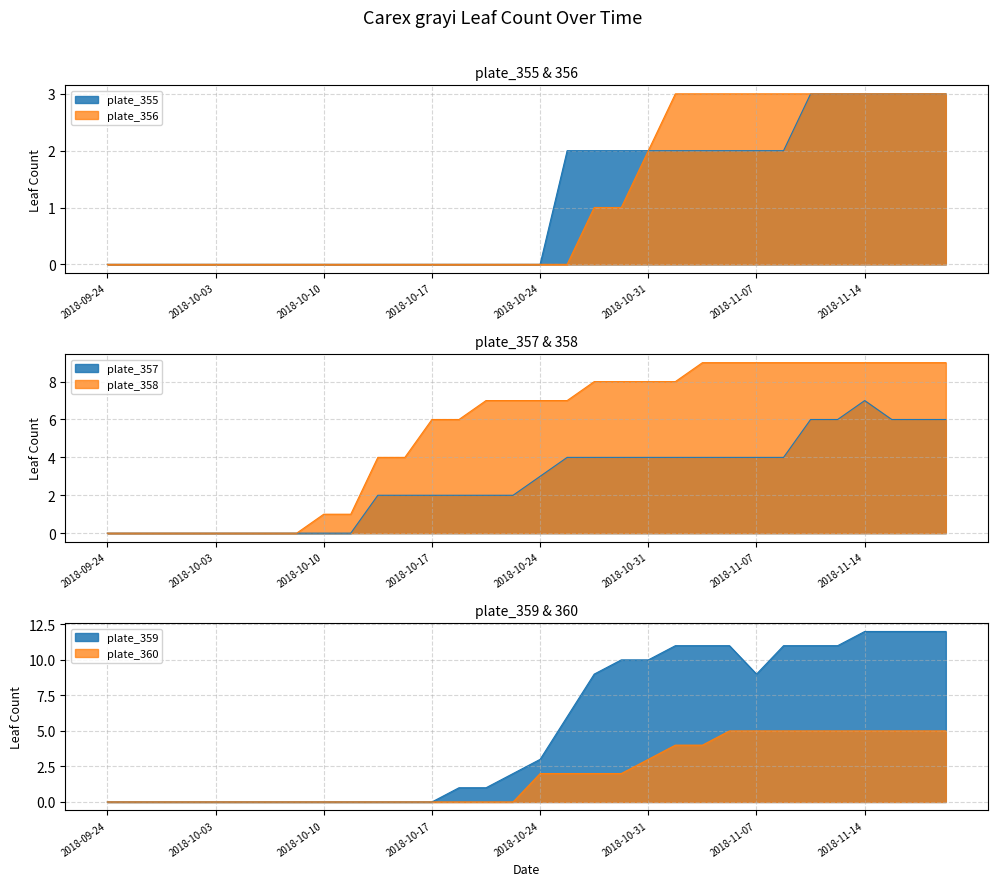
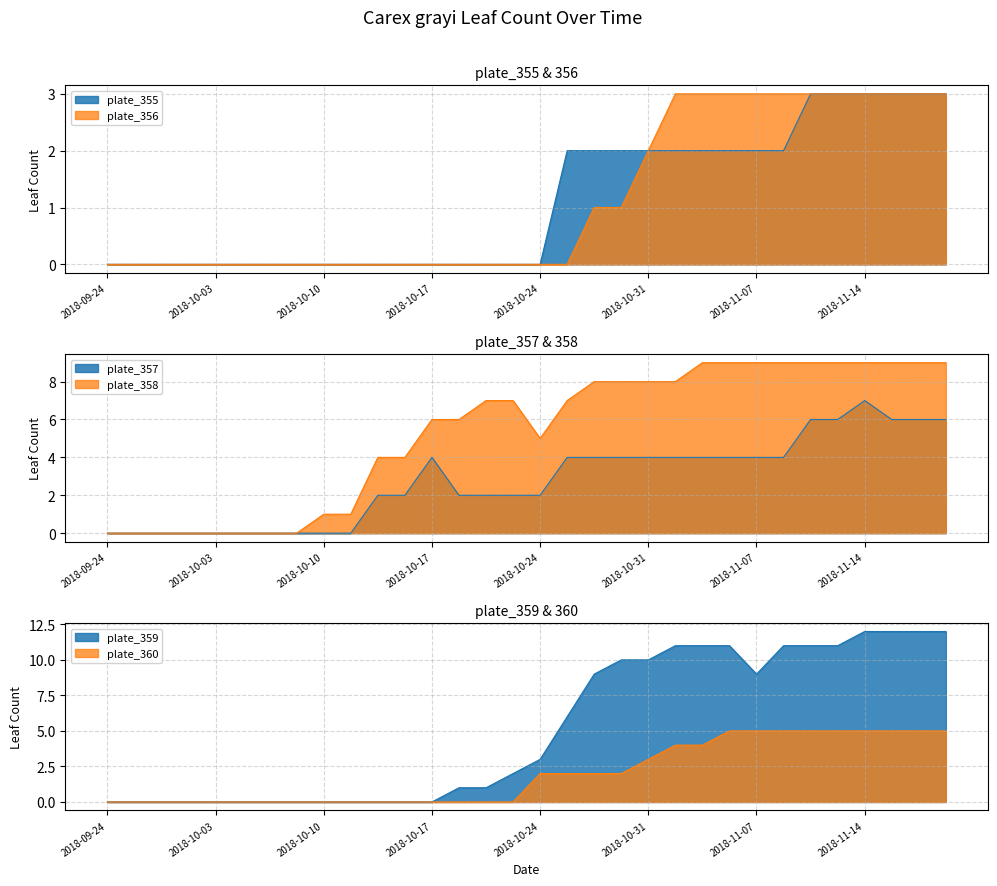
plate_357 & 358, plate_357, 2018-10-17: 2 -> 4
plate_357 & 358, plate_357, 2018-10-24: 3 -> 2
plate_357 & 358, plate_358, 2018-10-24: 7 -> 5
